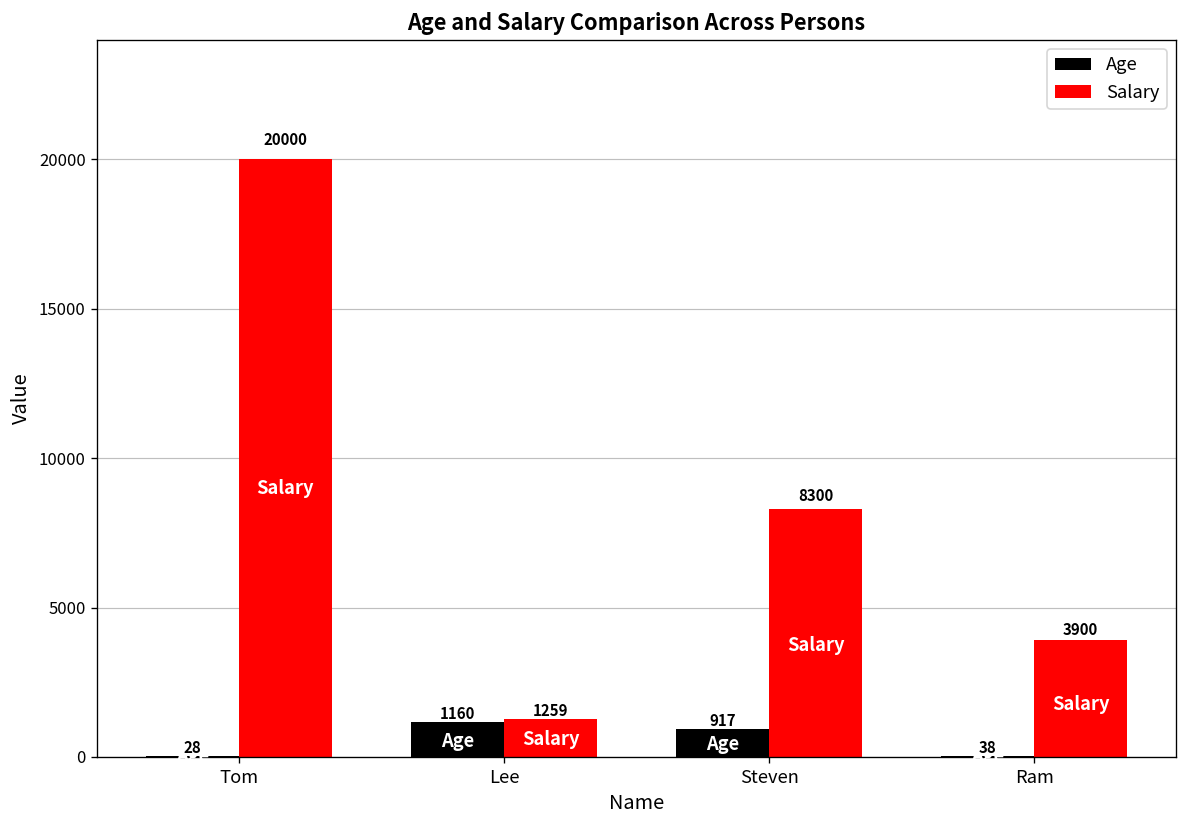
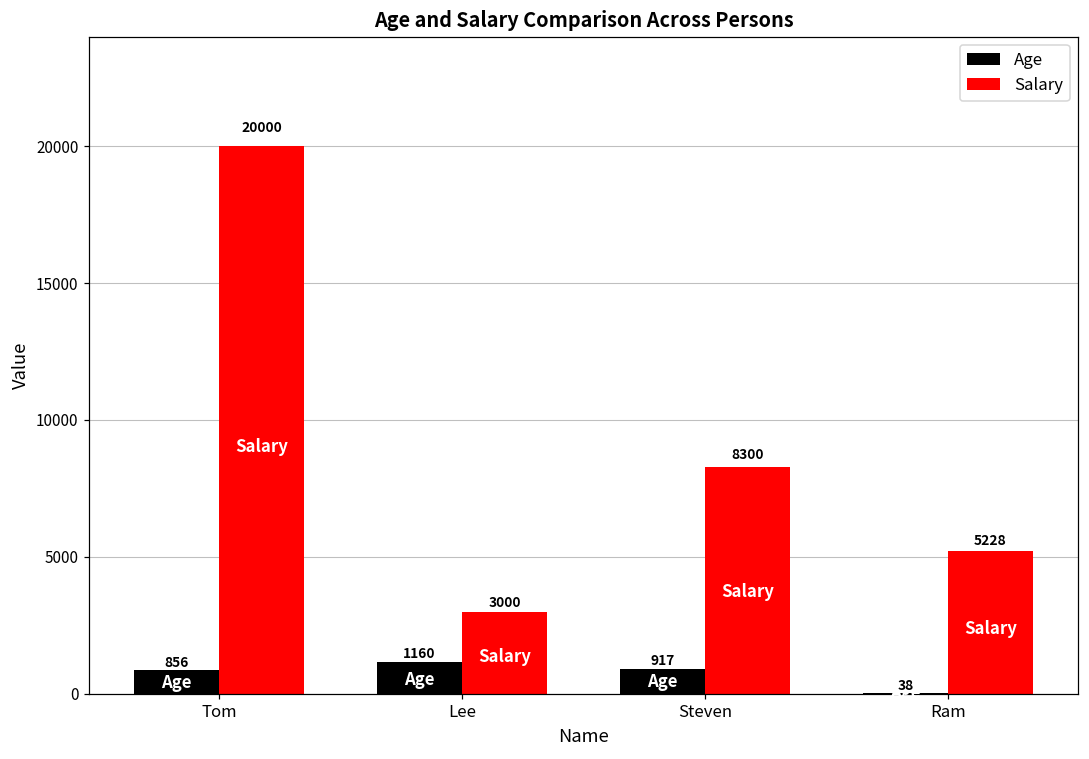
Age, Tom: 28 -> 856
Salary, Lee: 1259 -> 3000
Salary, Ram: 3900 -> 5228
